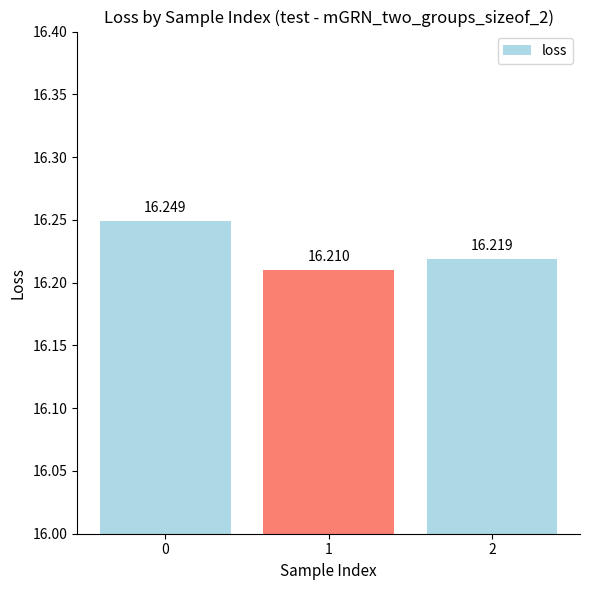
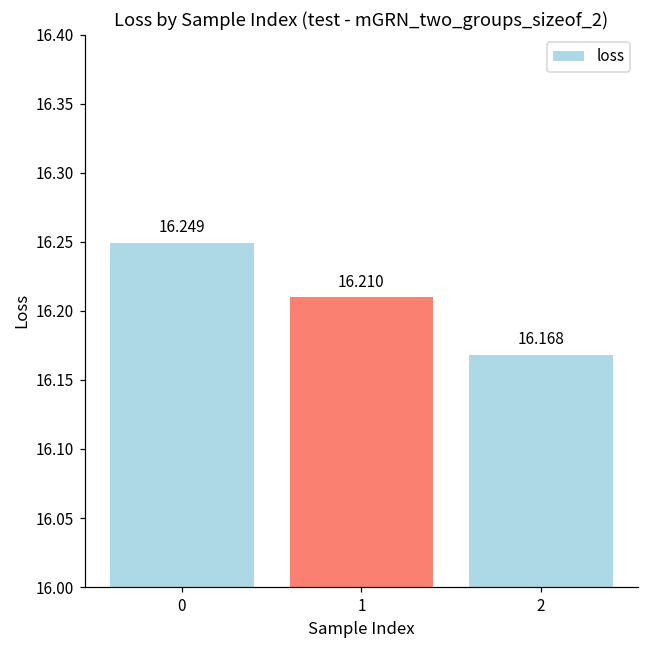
2: 16.219 -> 16.168
